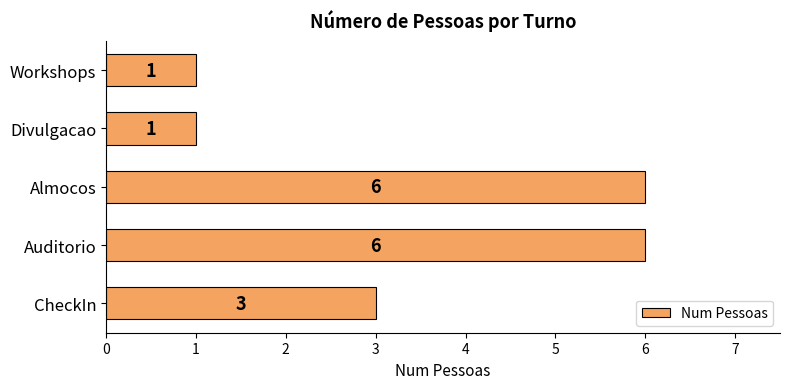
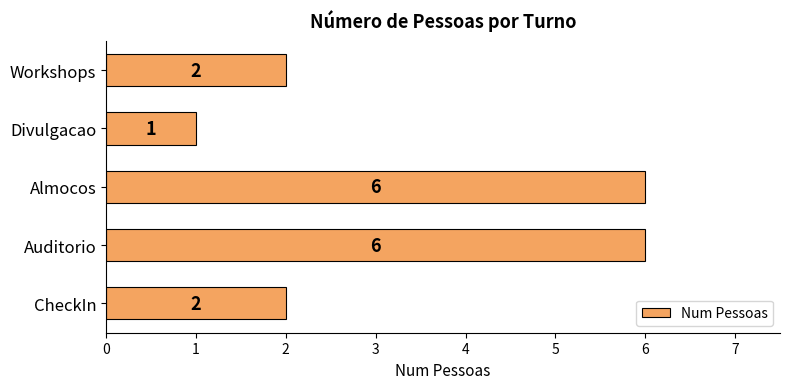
Workshops: 1 -> 2
CheckIn: 3 -> 2
